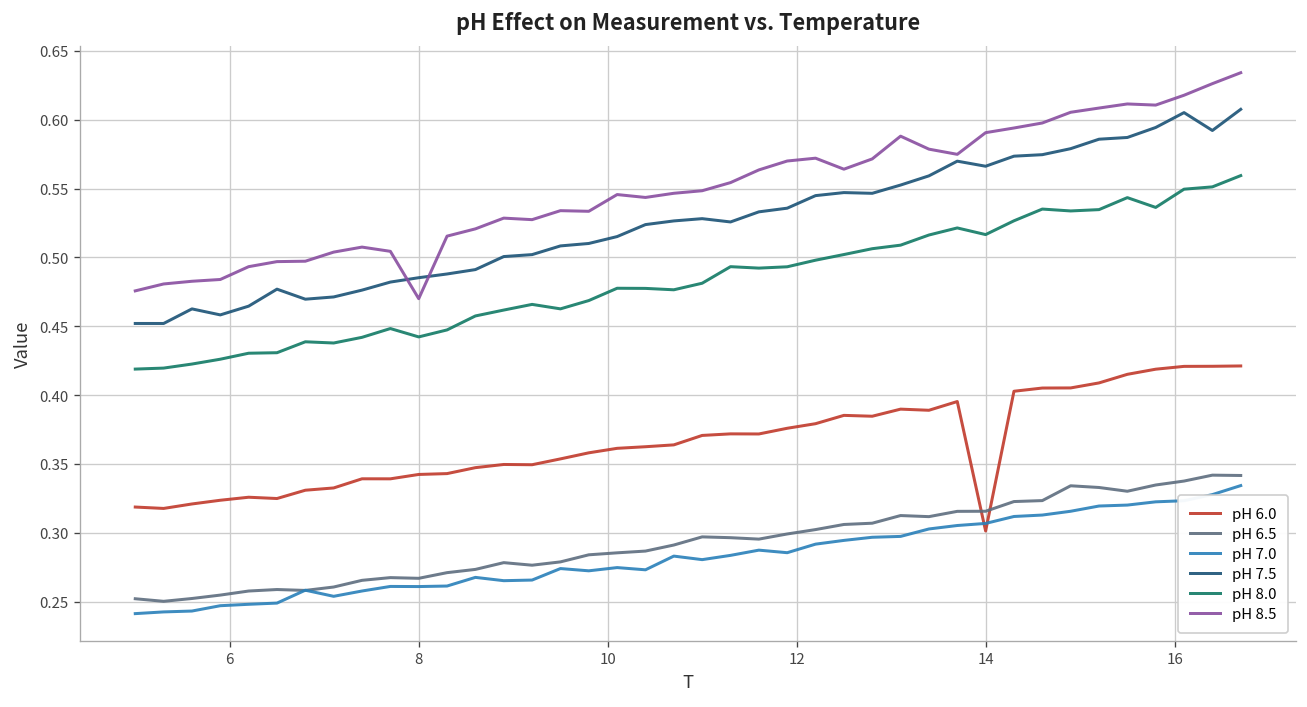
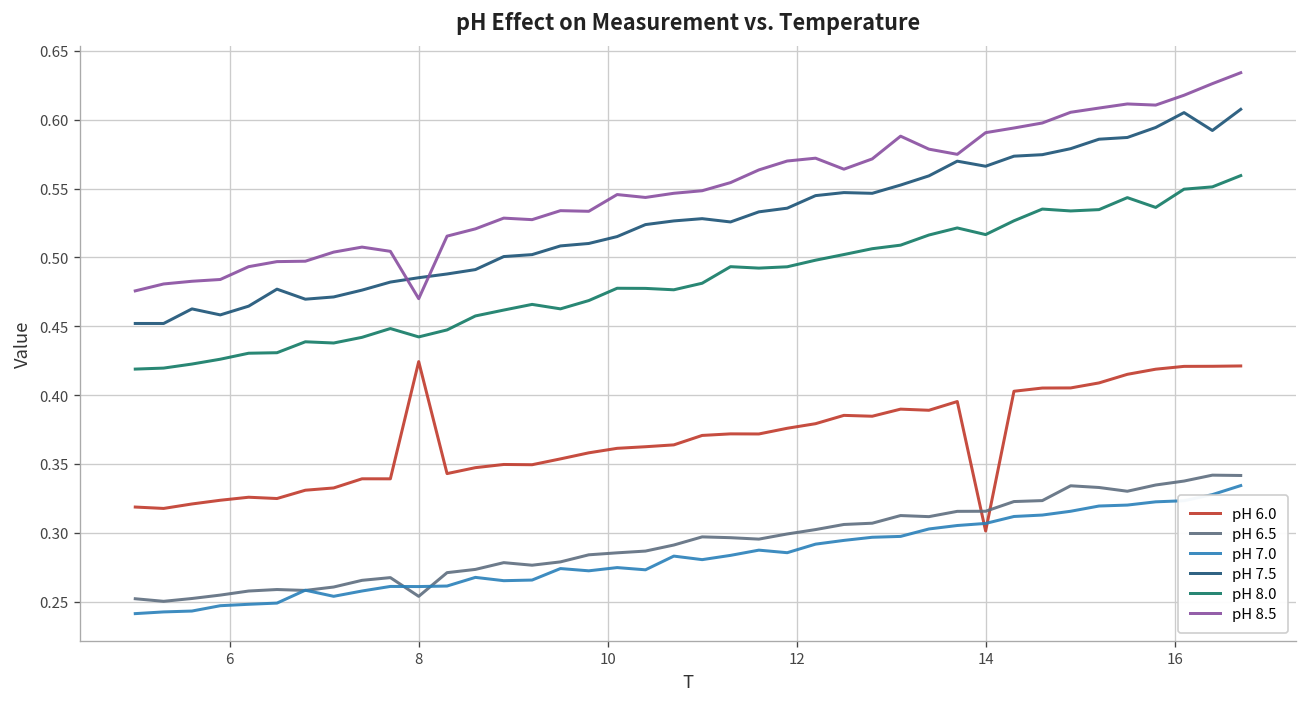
pH 6.0, 8: 0.342 -> 0.424
pH 6.5, 8: 0.267 -> 0.254
